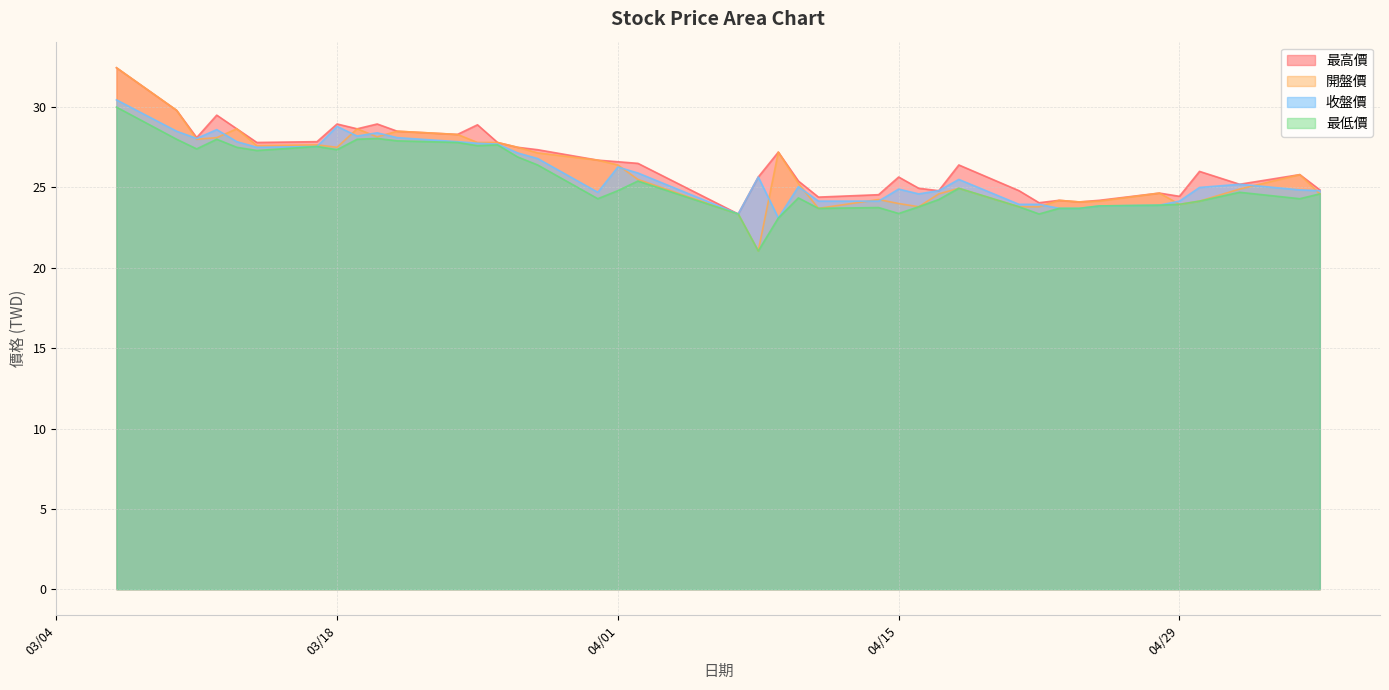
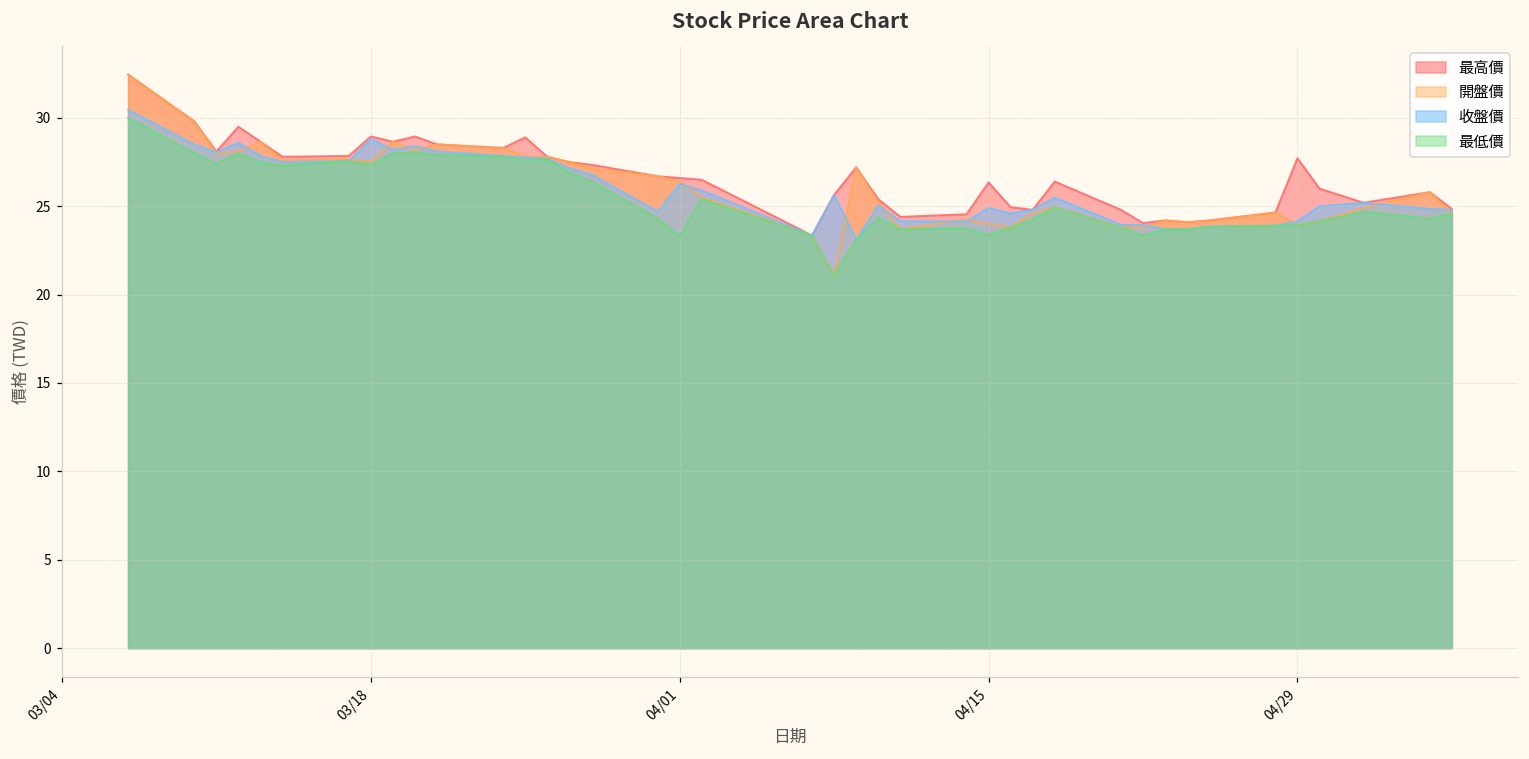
最低價, 04/01: 24.8 -> 23.3
最高價, 04/15: 25.7 -> 26.4
最高價, 04/29: 24.5 -> 27.7
